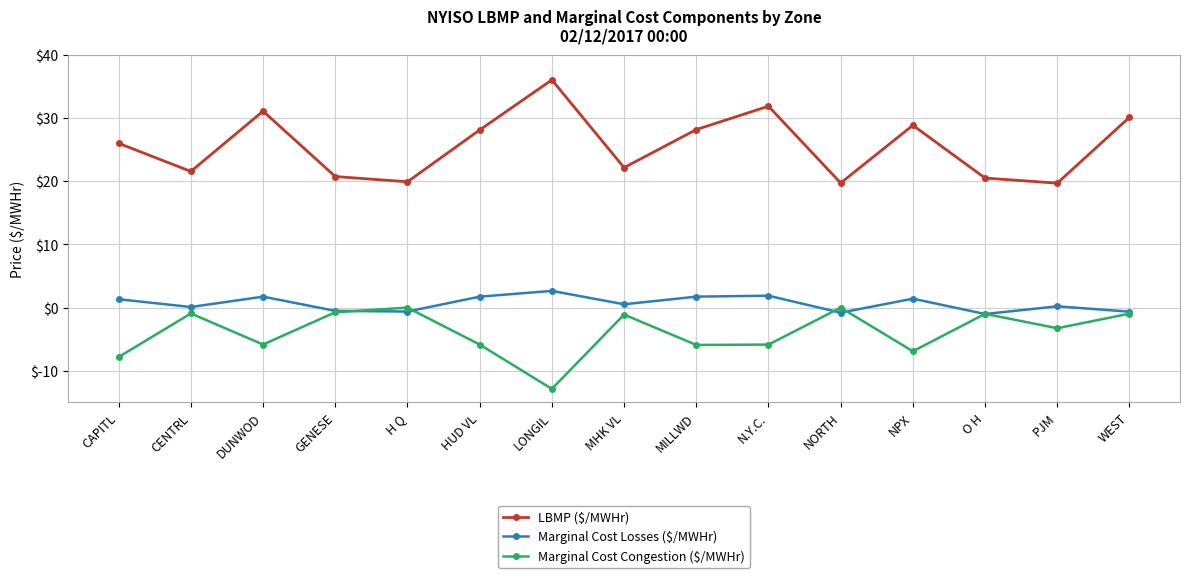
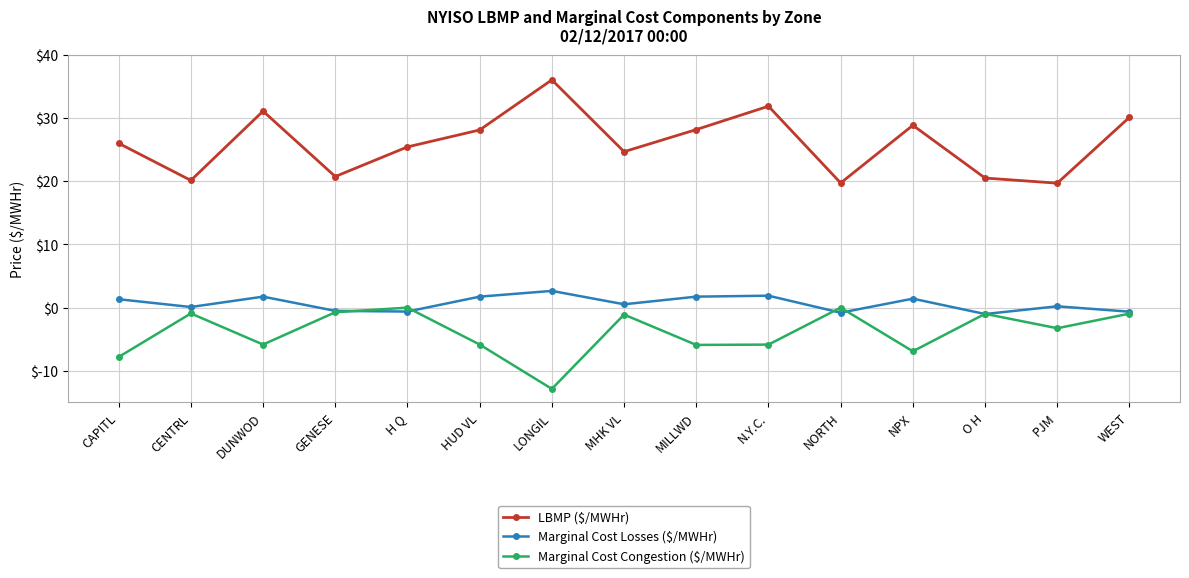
LBMP ($/MWHr), CENTRL: $22 -> $20
LBMP ($/MWHr), H Q: $20 -> $25
LBMP ($/MWHr), MHK VL: $22 -> $25
